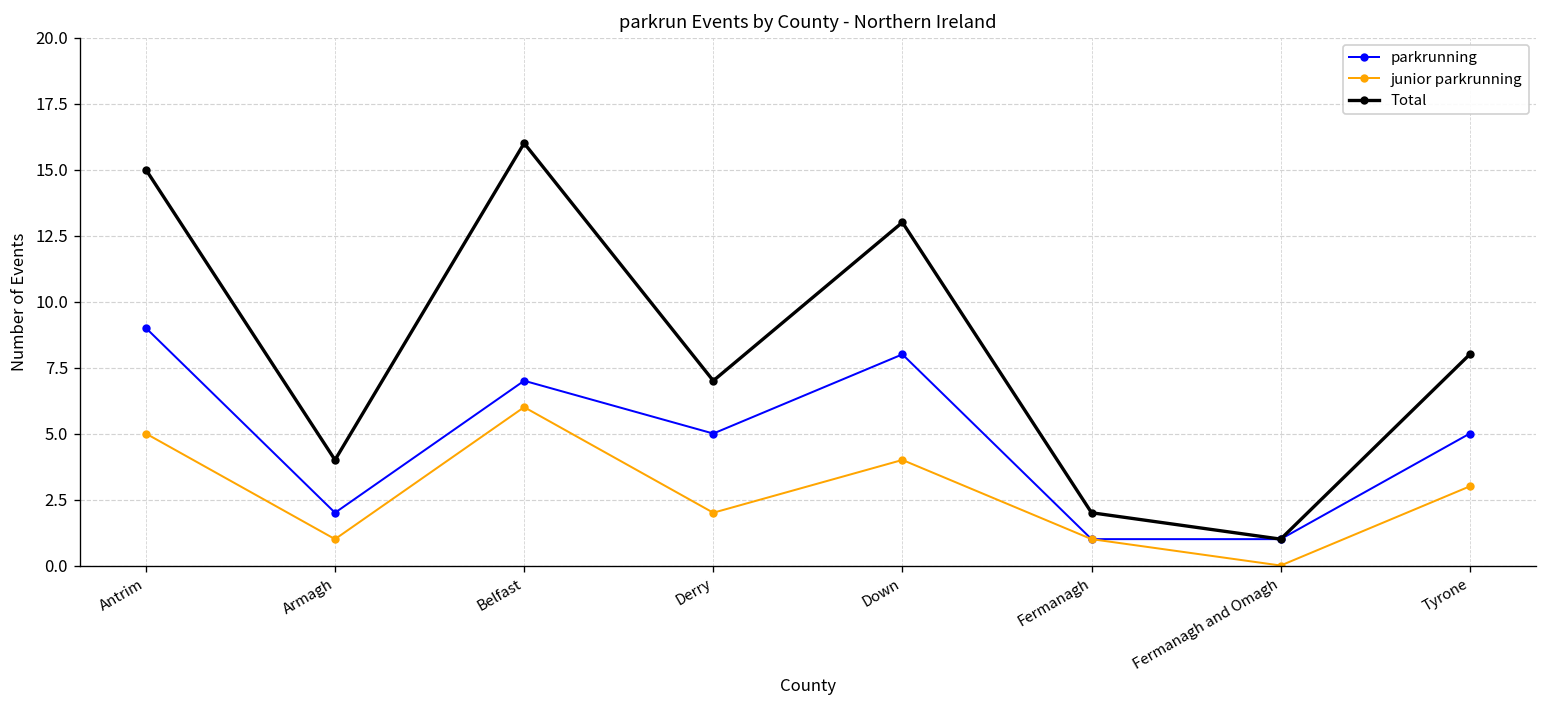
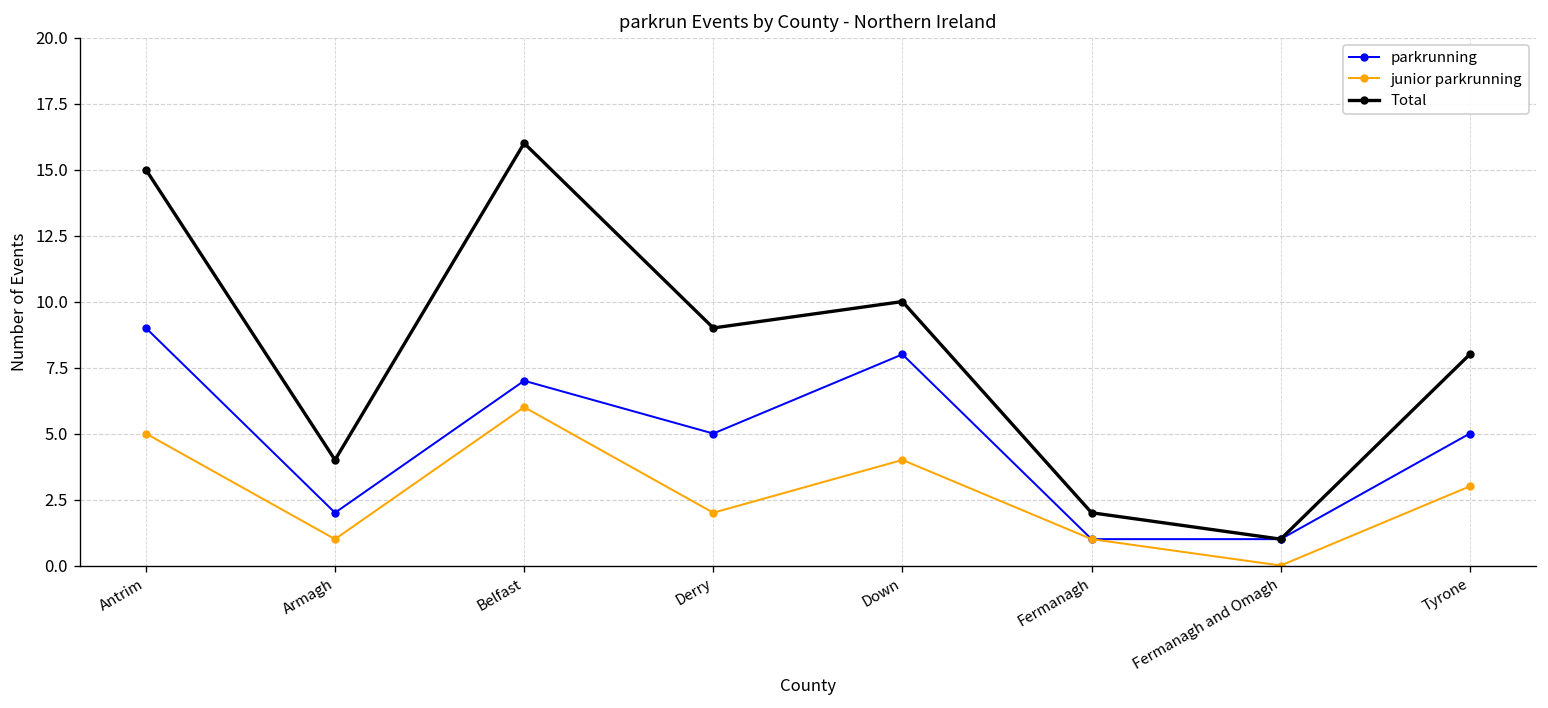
Total, Derry: 7 -> 9
Total, Down: 13 -> 10
